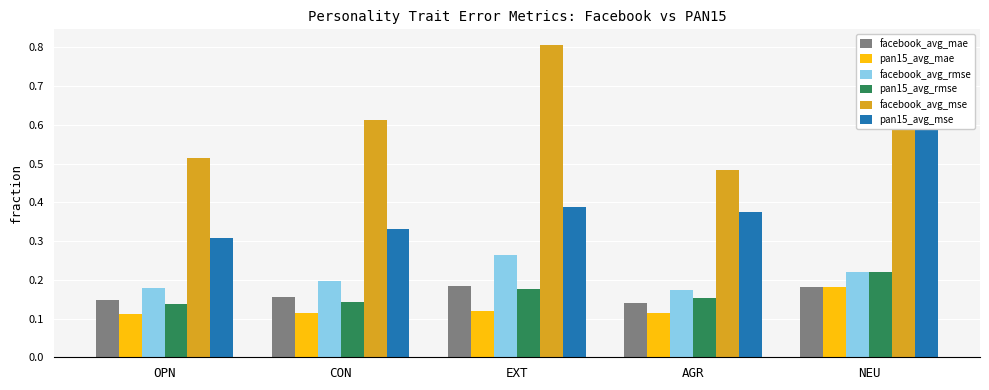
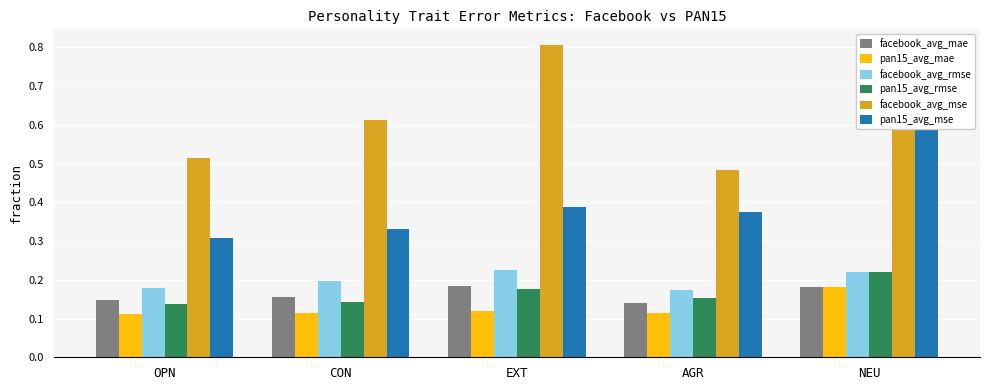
facebook_avg_rmse, EXT: 0.26 -> 0.22
